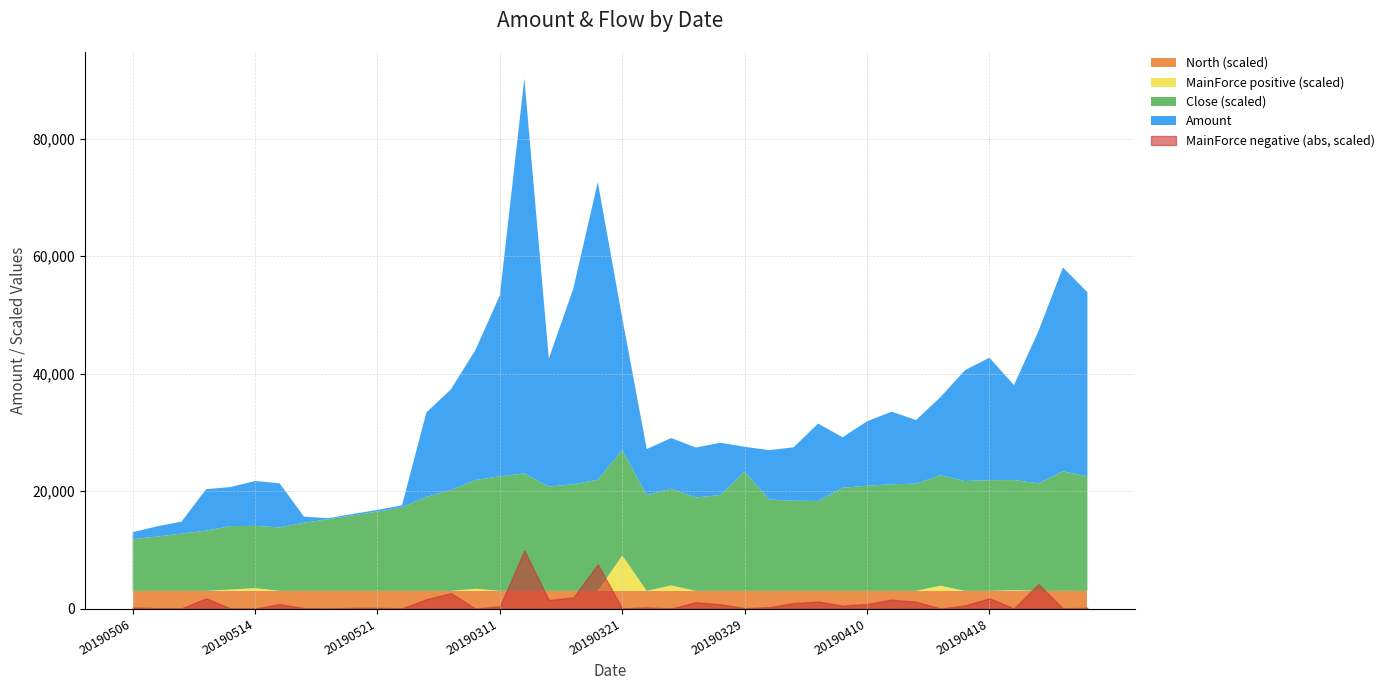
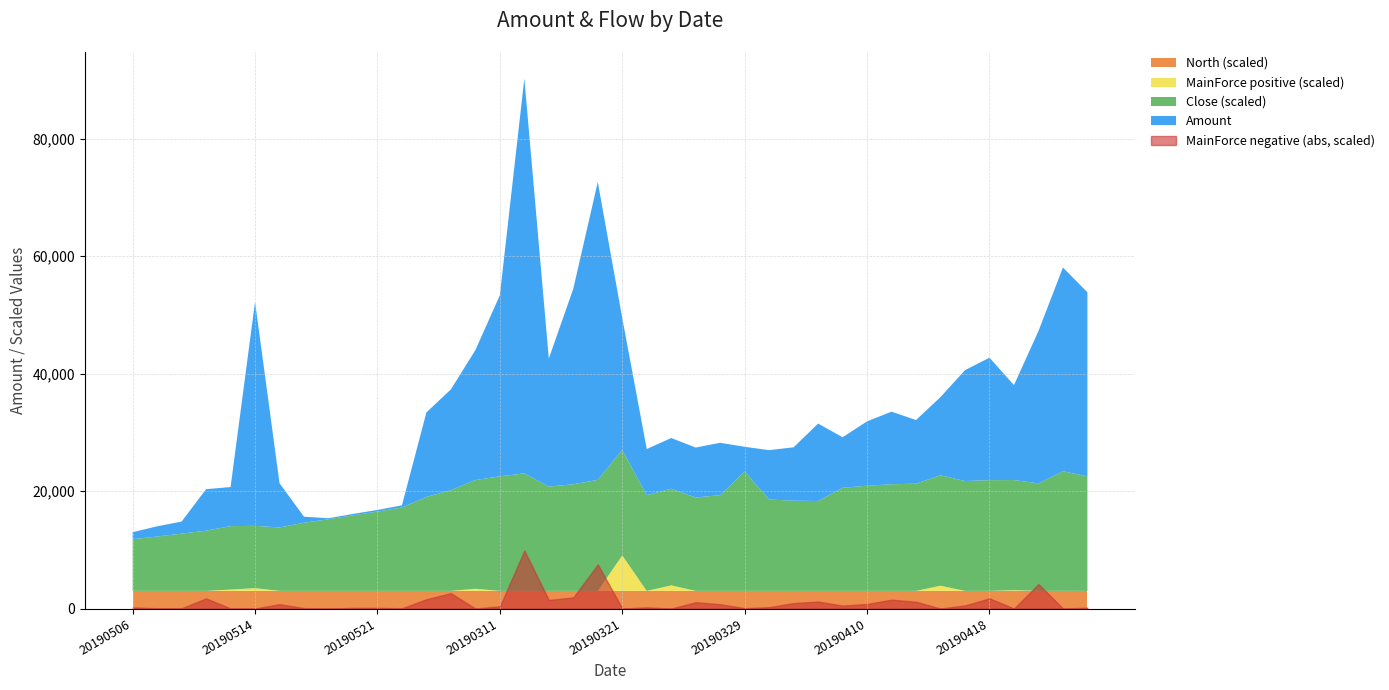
Amount, 20190514: 8,000 -> 38,000
